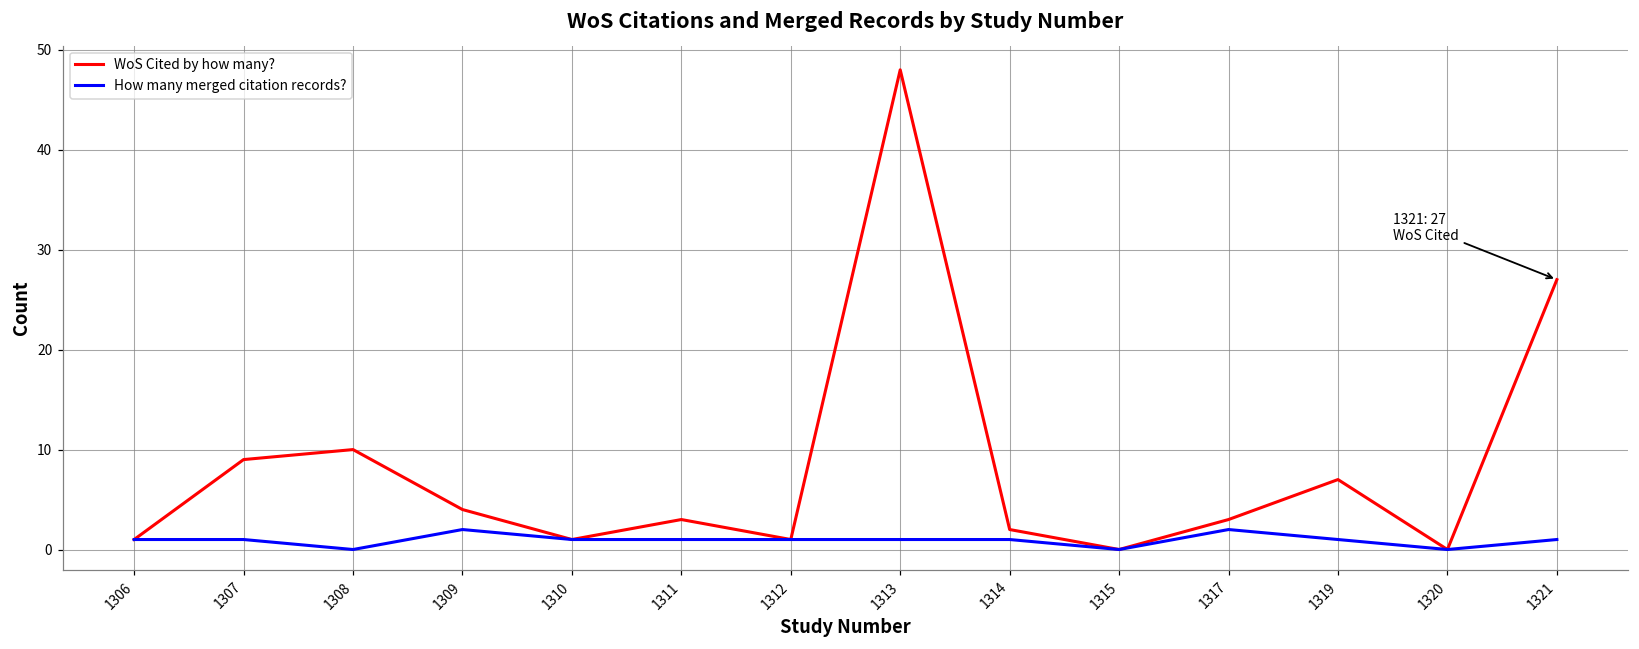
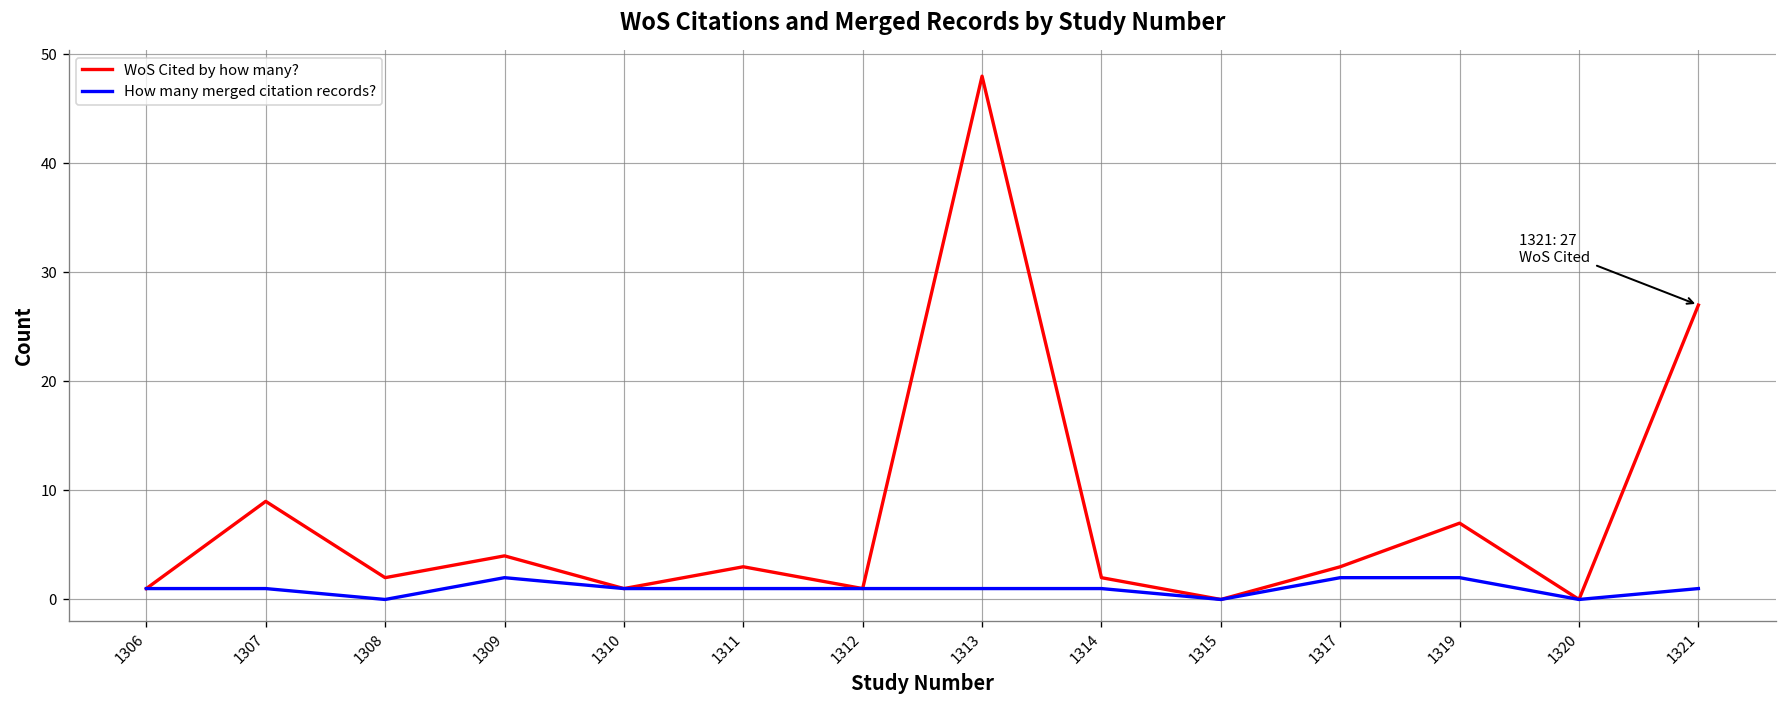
WoS Cited by how many?, 1308: 10 -> 2
How many merged citation records?, 1319: 1 -> 2
